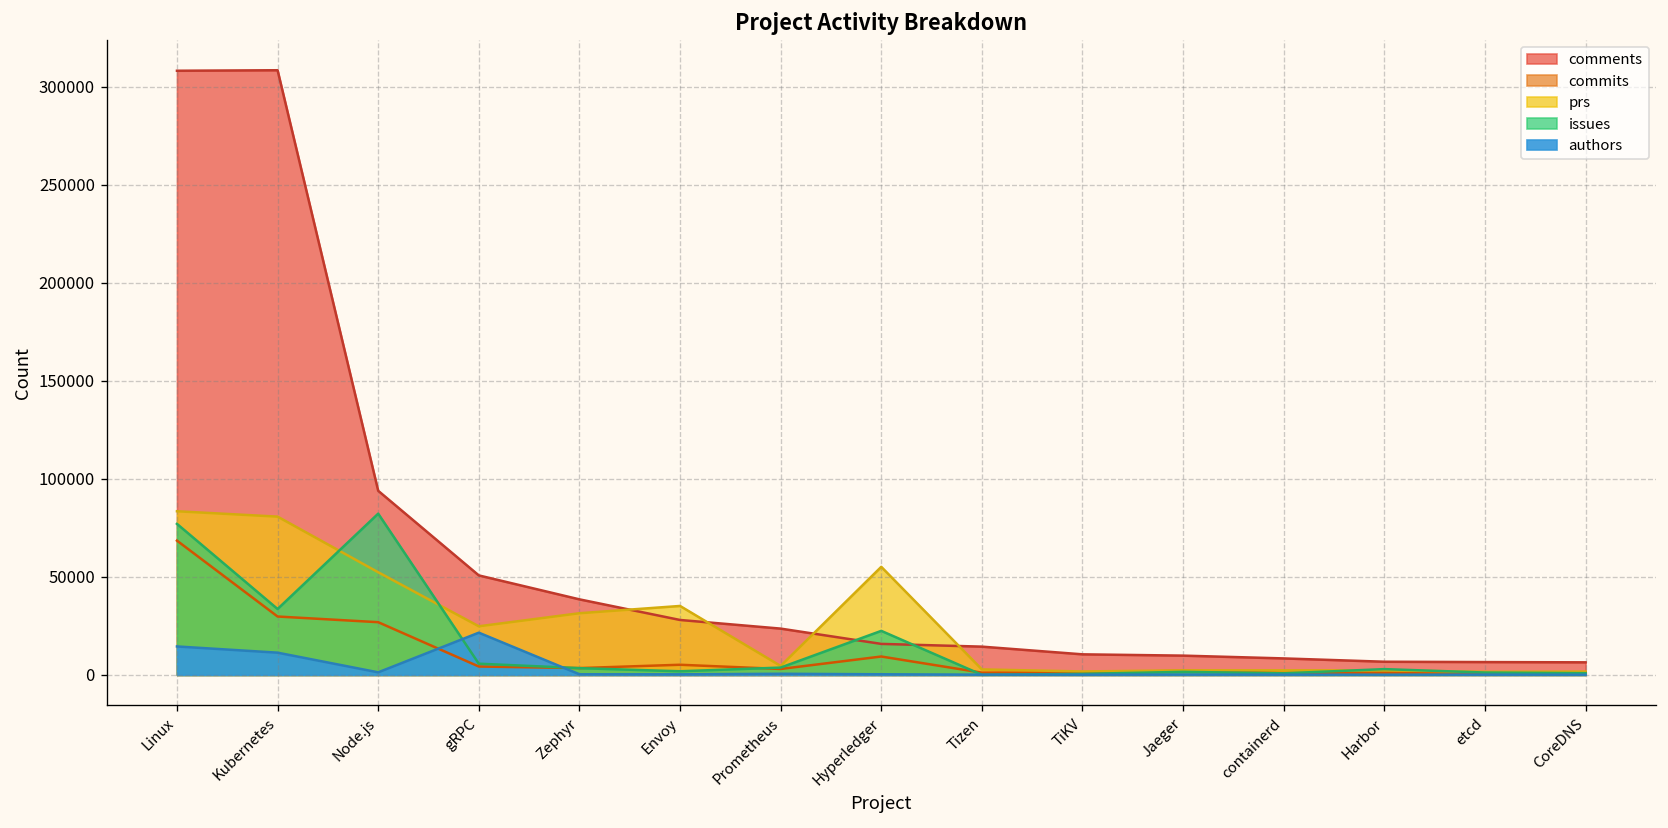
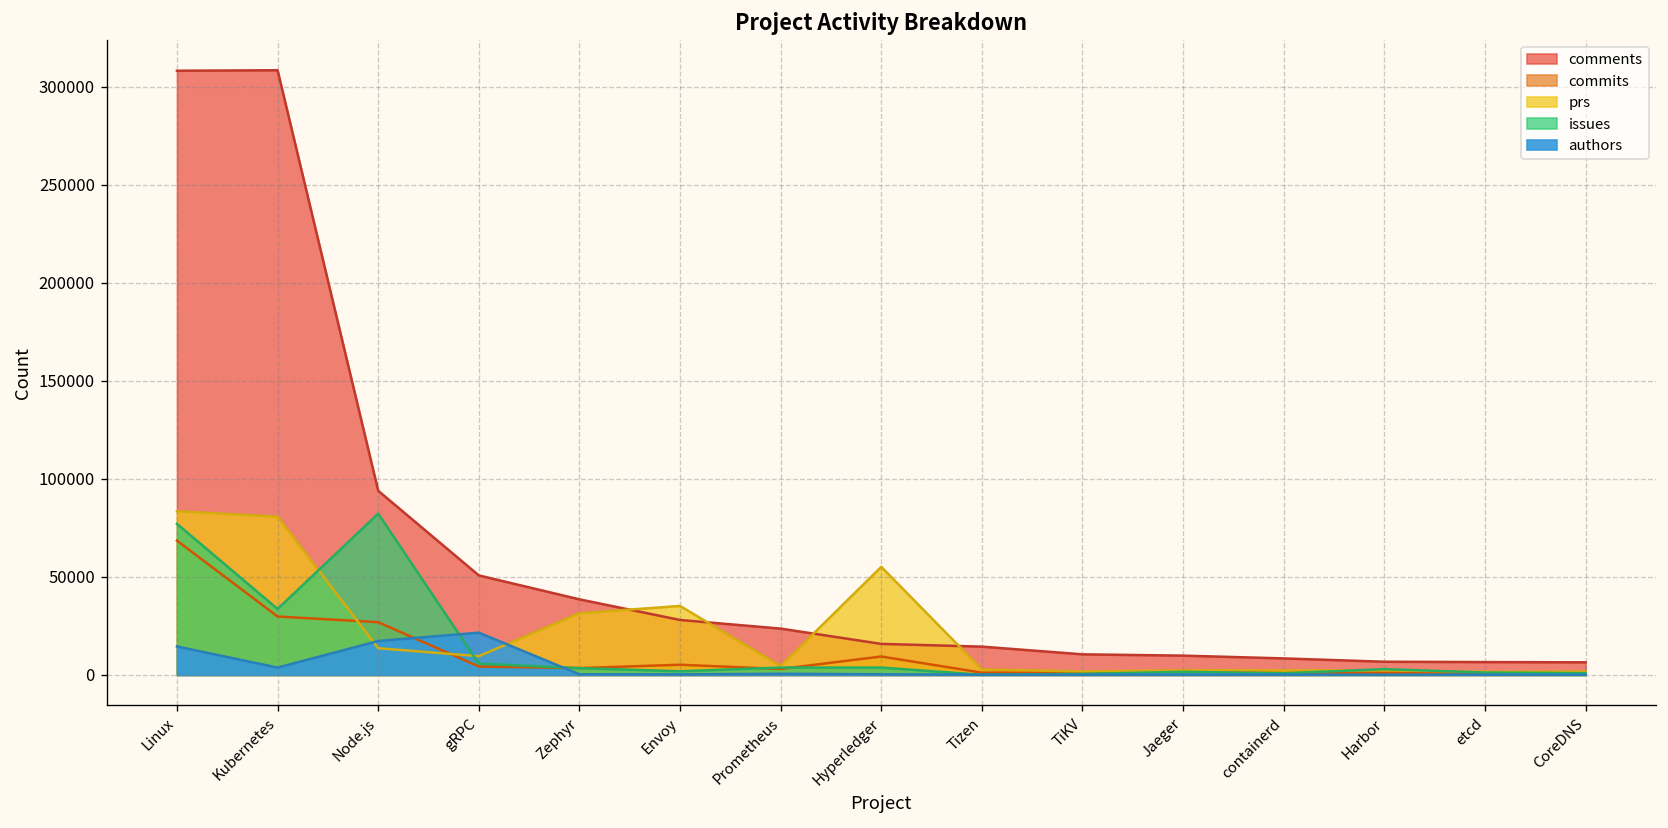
authors, Kubernetes: 11000 -> 4000
prs, Node.js: 52000 -> 14000
authors, Node.js: 1000 -> 17000
prs, gRPC: 25000 -> 10000
issues, Hyperledger: 22000 -> 4000
